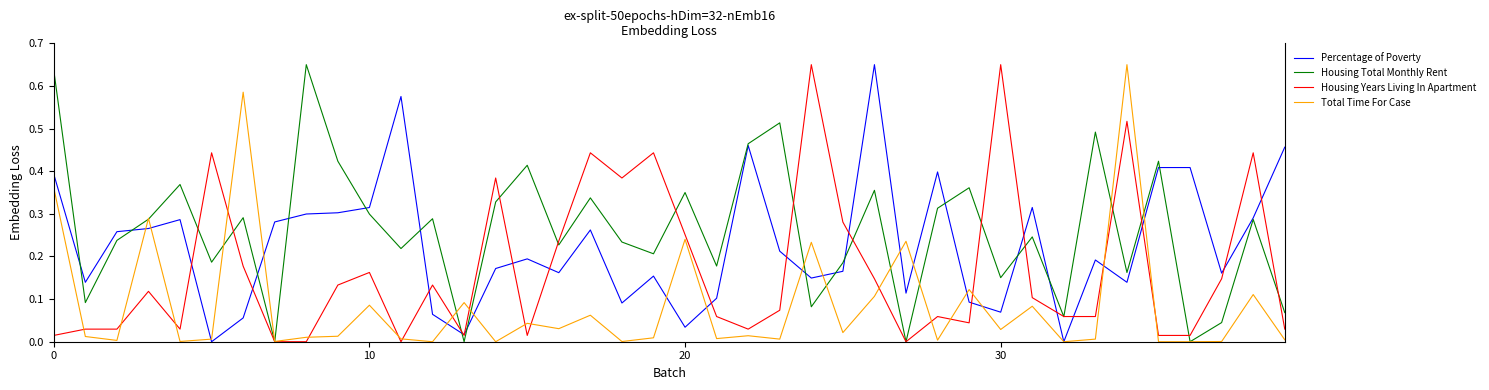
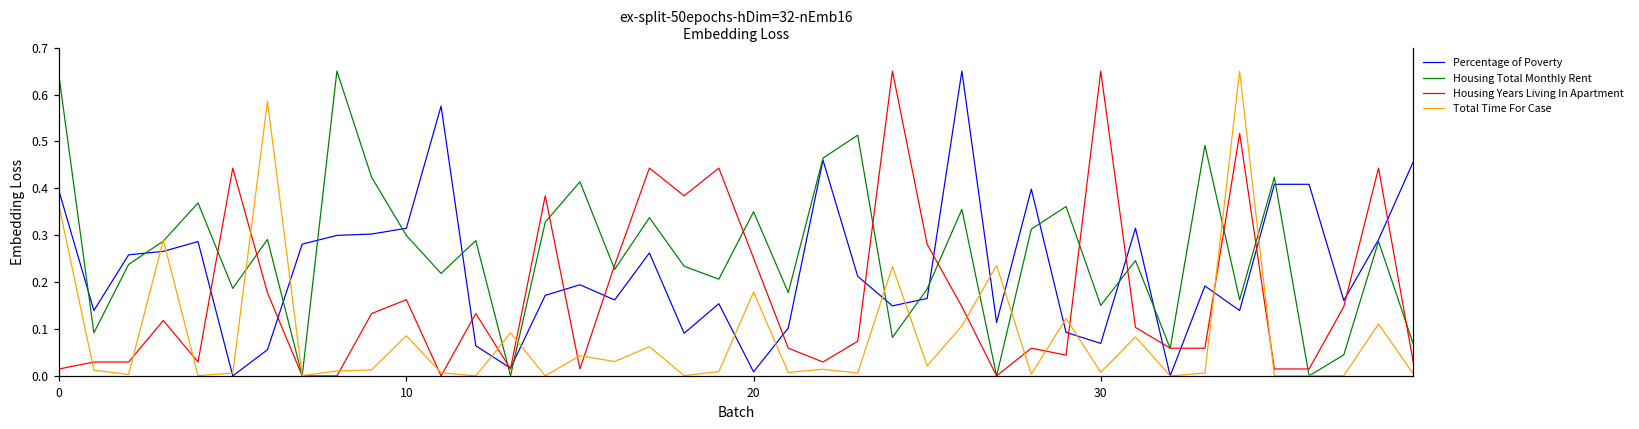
Percentage of Poverty, 20: 0.03 -> 0.01
Total Time For Case, 20: 0.24 -> 0.18
Total Time For Case, 30: 0.03 -> 0.01
